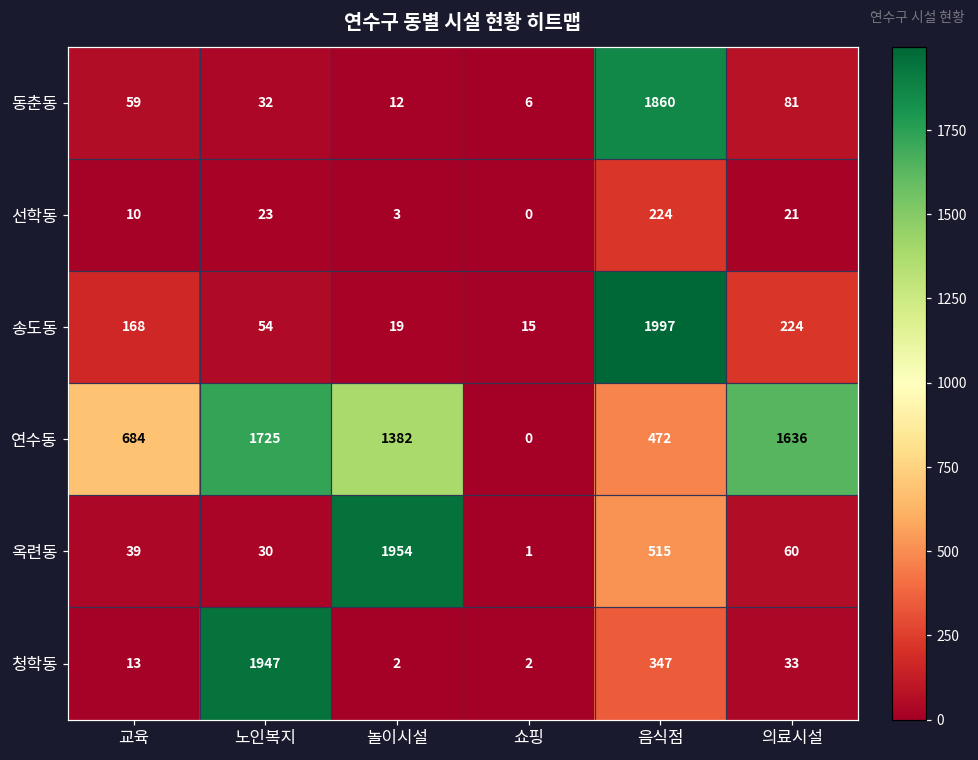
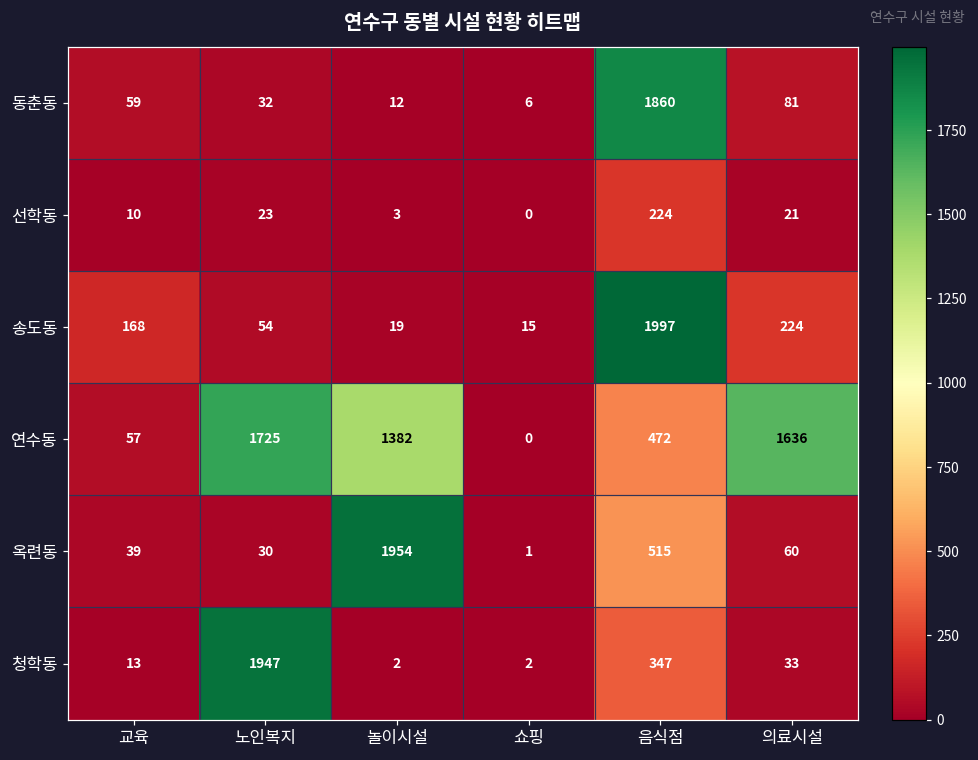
연수동, 교육: 684 -> 57
